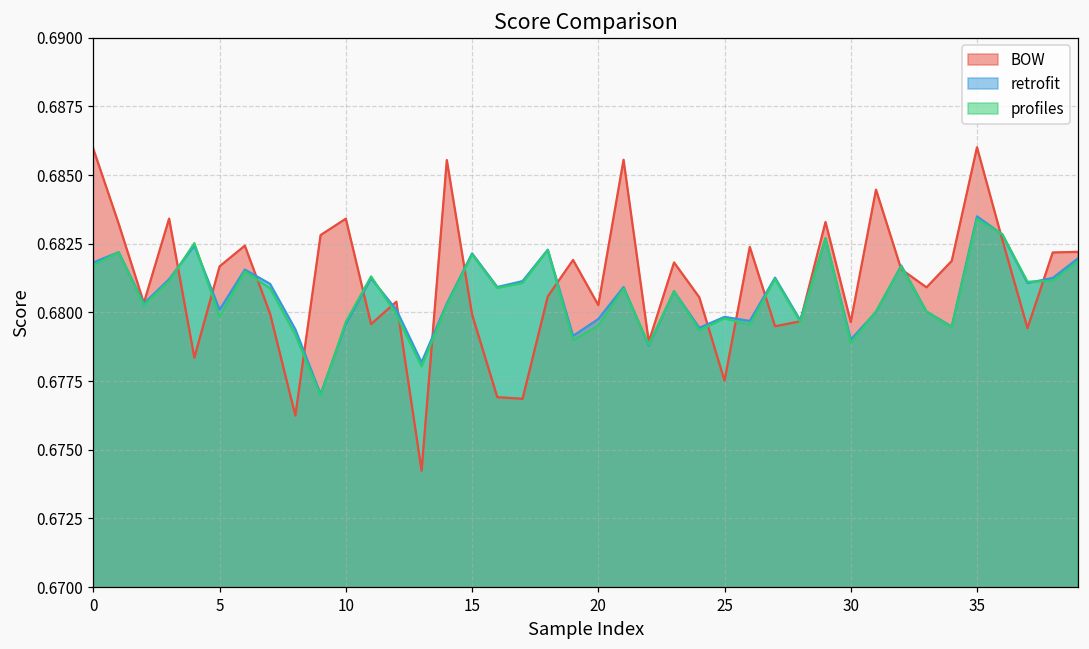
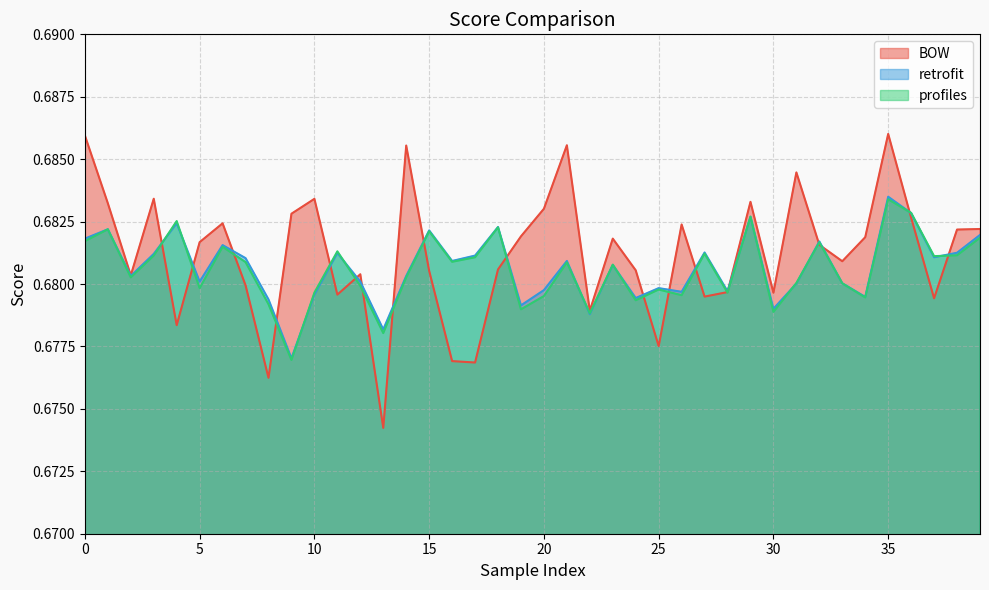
BOW, 15: 0.6799 -> 0.6805
BOW, 20: 0.6803 -> 0.6830
